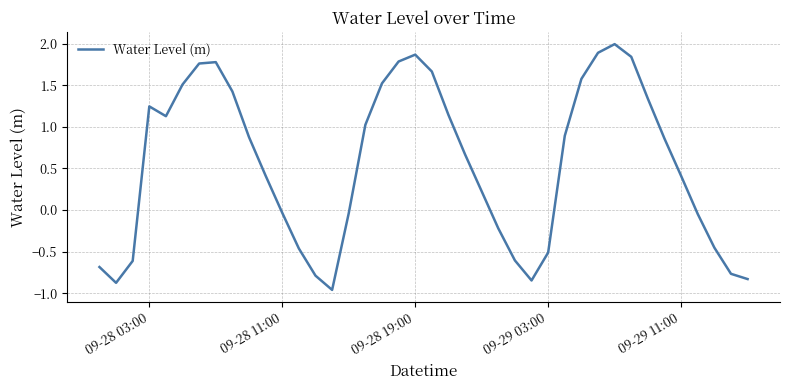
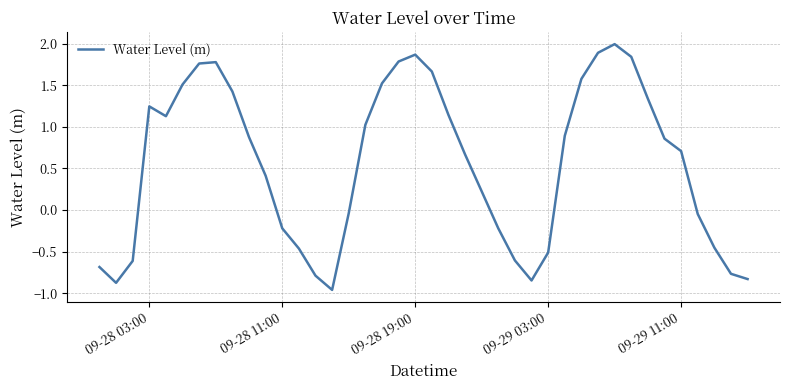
09-28 11:00: 0.0 -> -0.2
09-29 11:00: 0.4 -> 0.7
